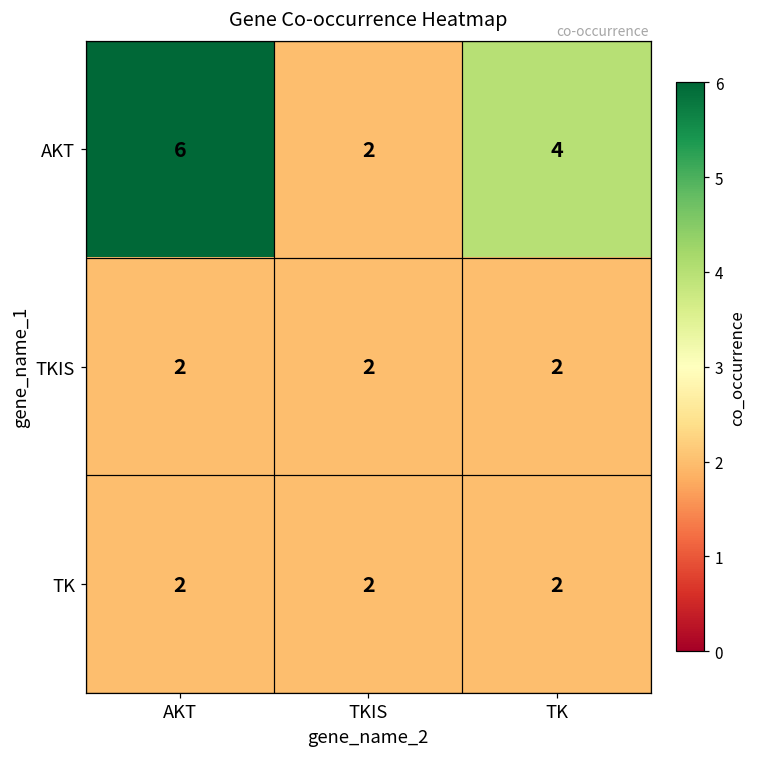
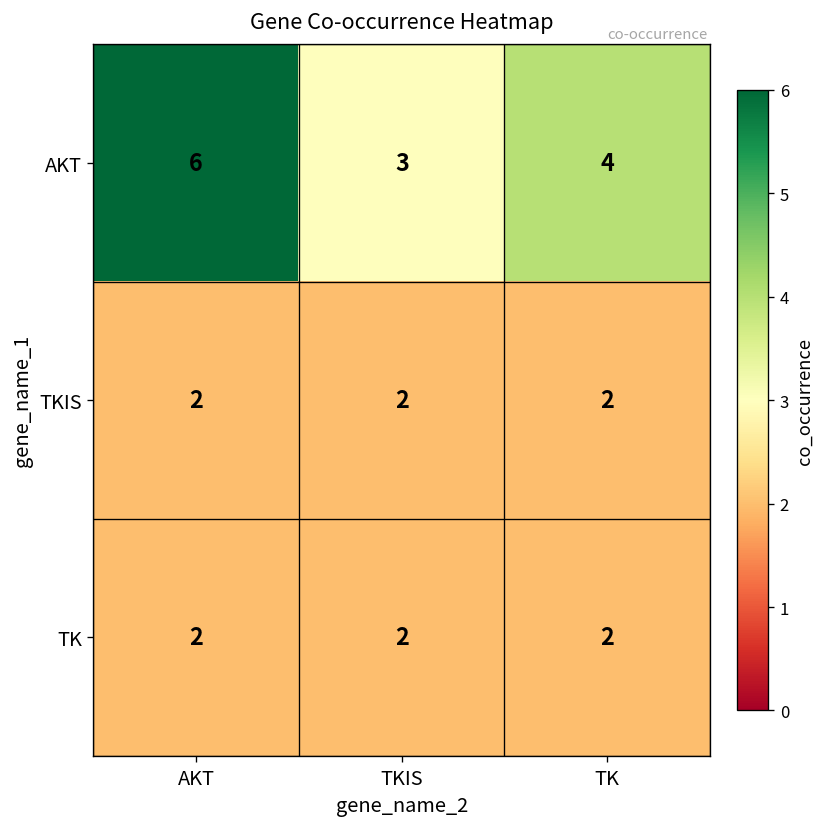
AKT, TKIS: 2 -> 3
